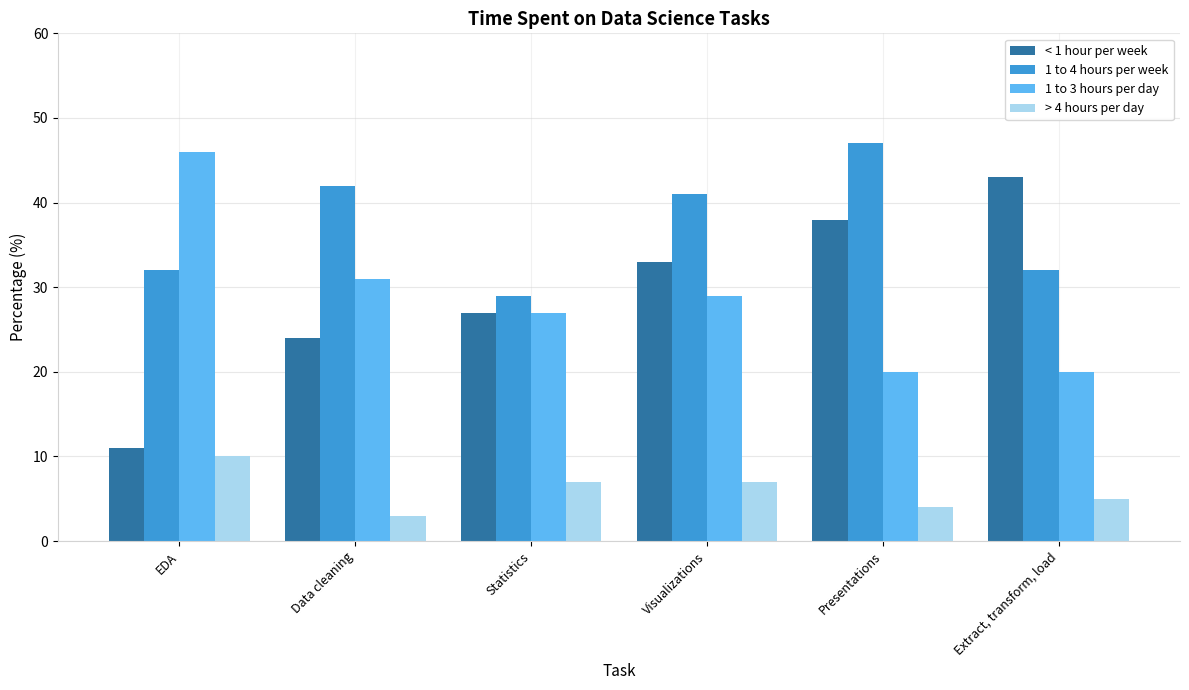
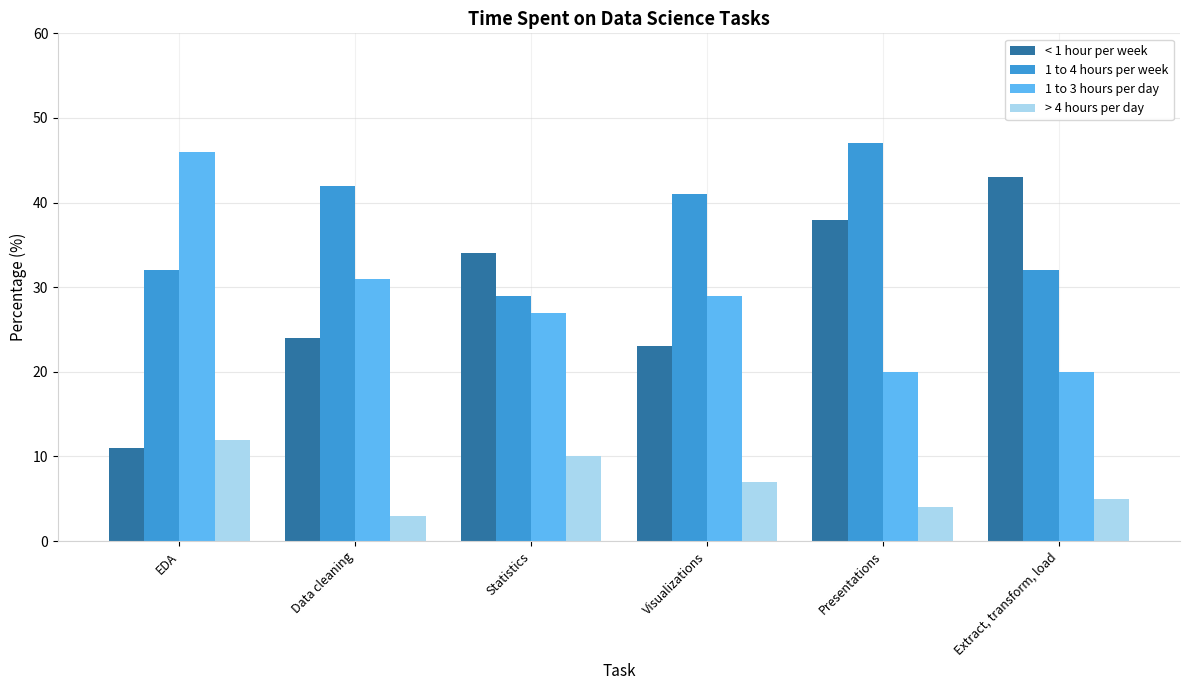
> 4 hours per day, EDA: 10 -> 12
< 1 hour per week, Statistics: 27 -> 34
> 4 hours per day, Statistics: 7 -> 10
< 1 hour per week, Visualizations: 33 -> 23
